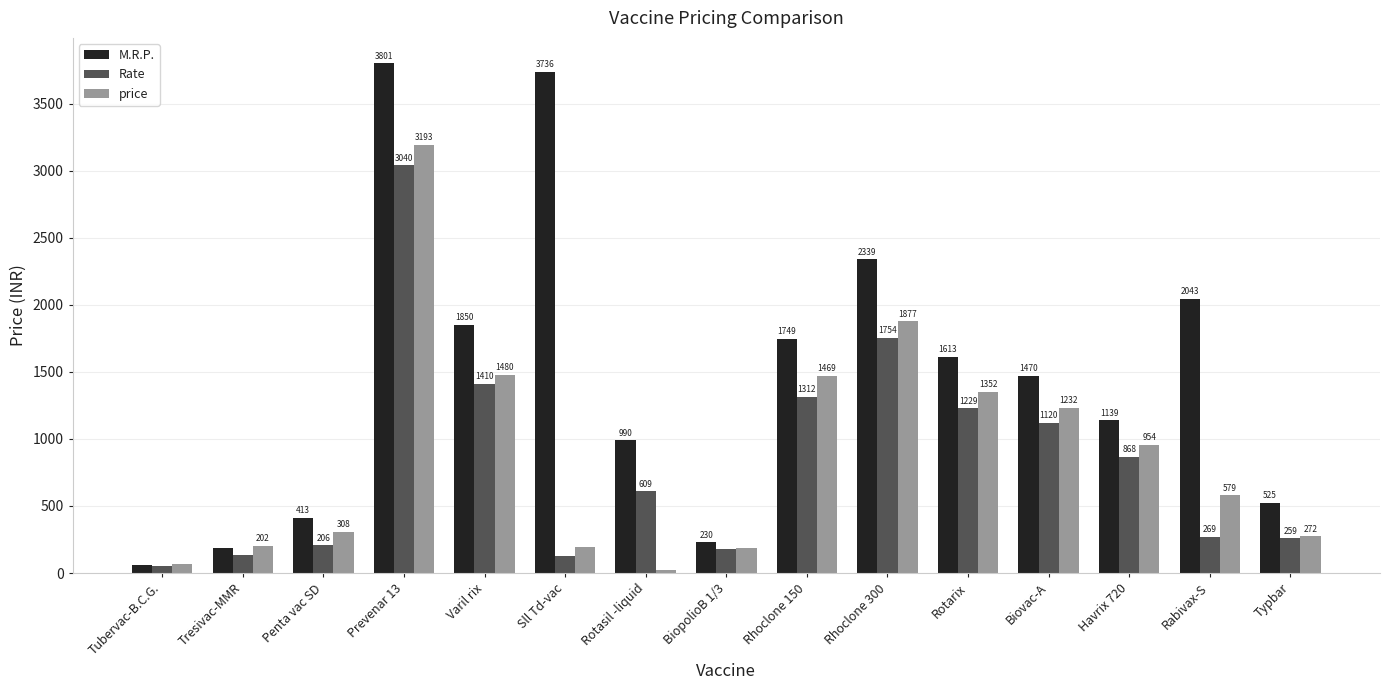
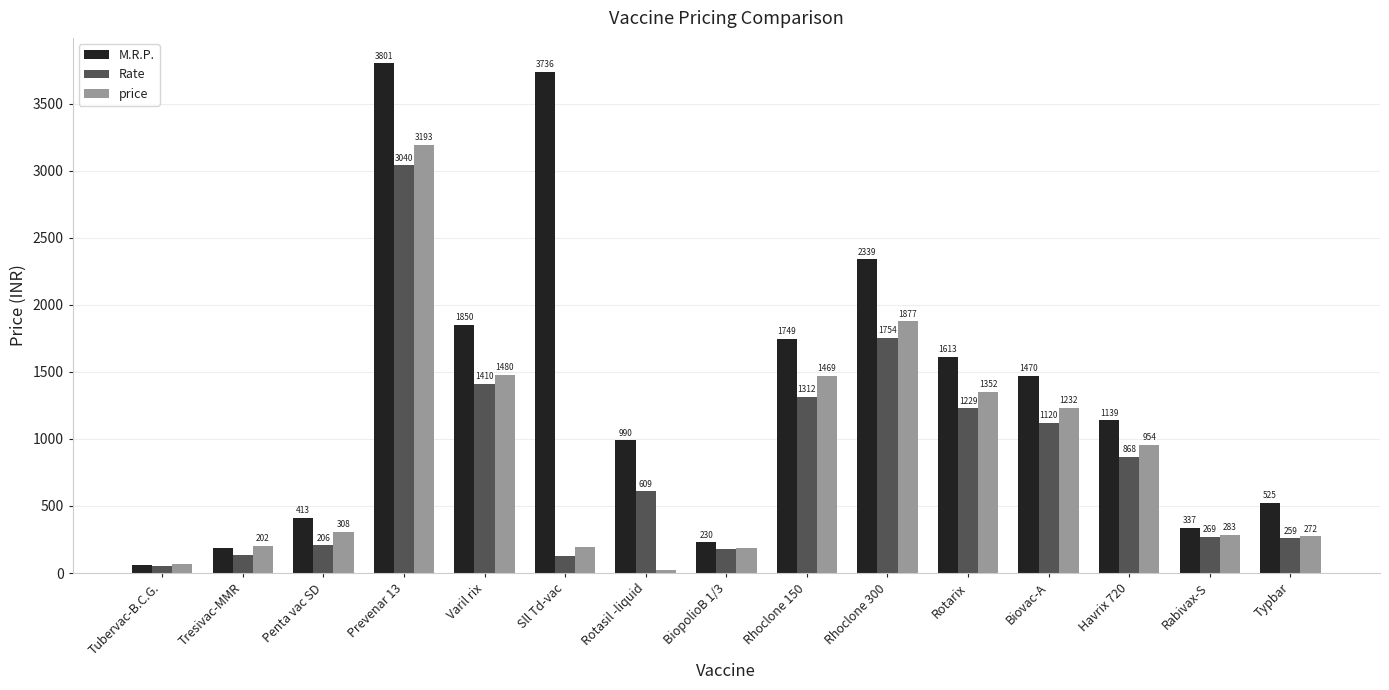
M.R.P., Rabivax-S: 2043 -> 337
price, Rabivax-S: 579 -> 283
